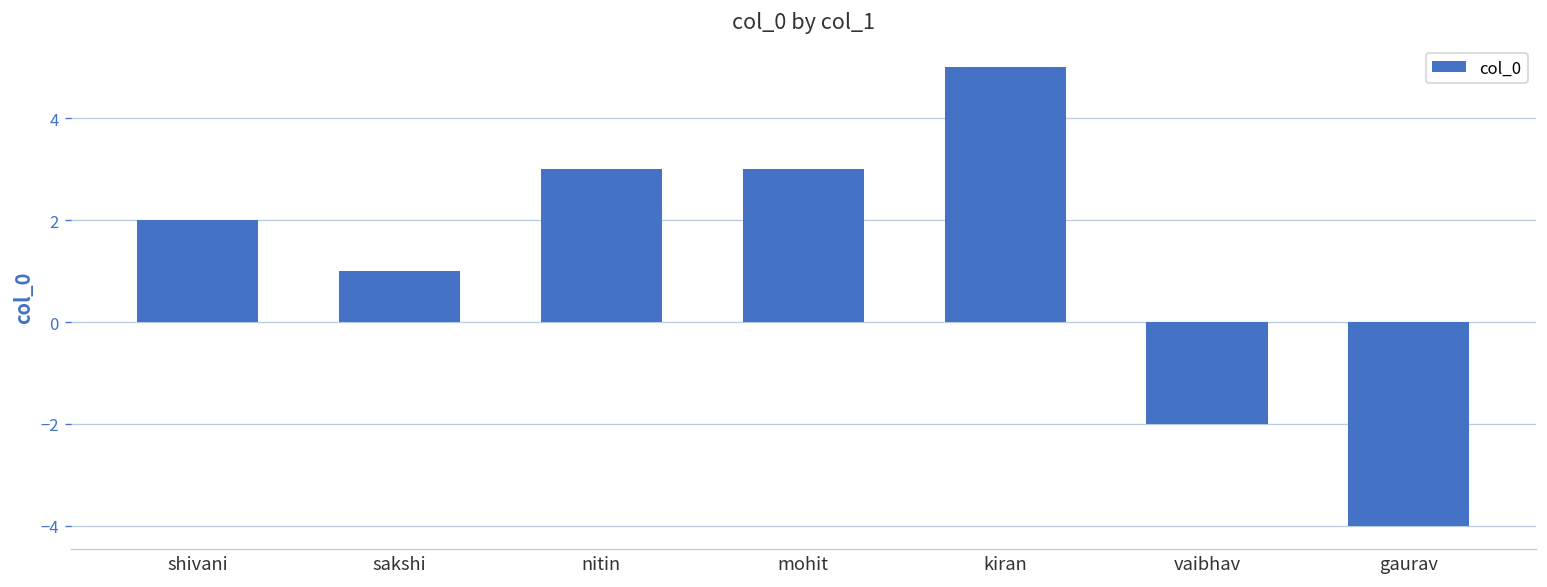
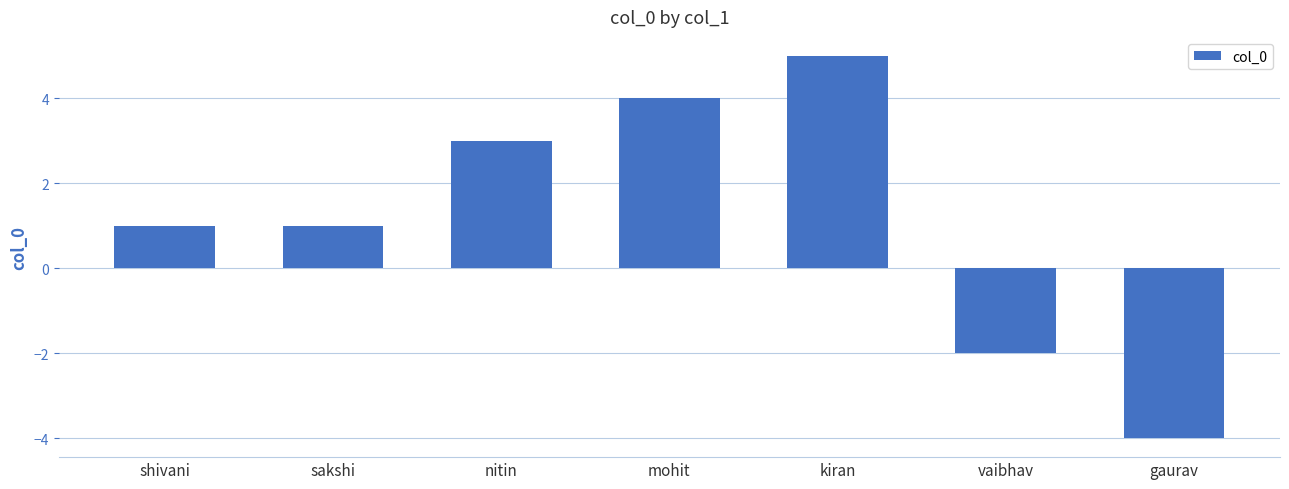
shivani: 2 -> 1
mohit: 3 -> 4
